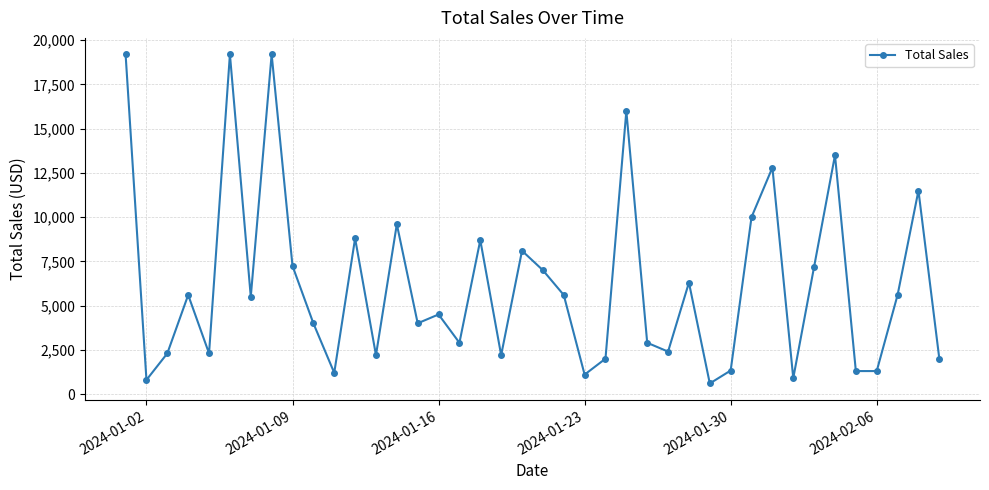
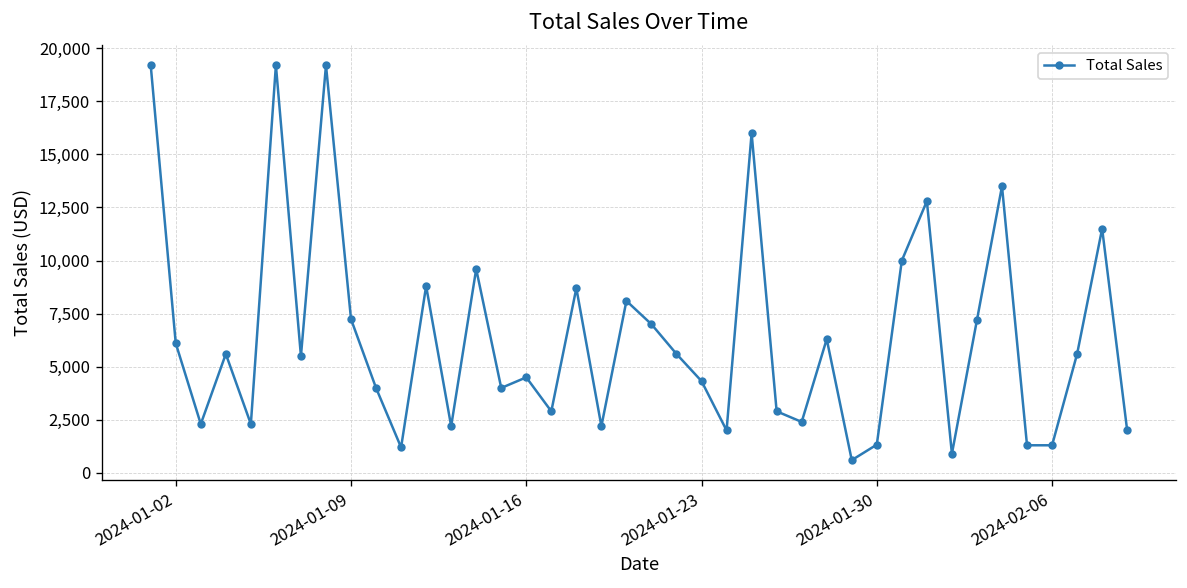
2024-01-02: 800 -> 6,100
2024-01-23: 1,100 -> 4,300
